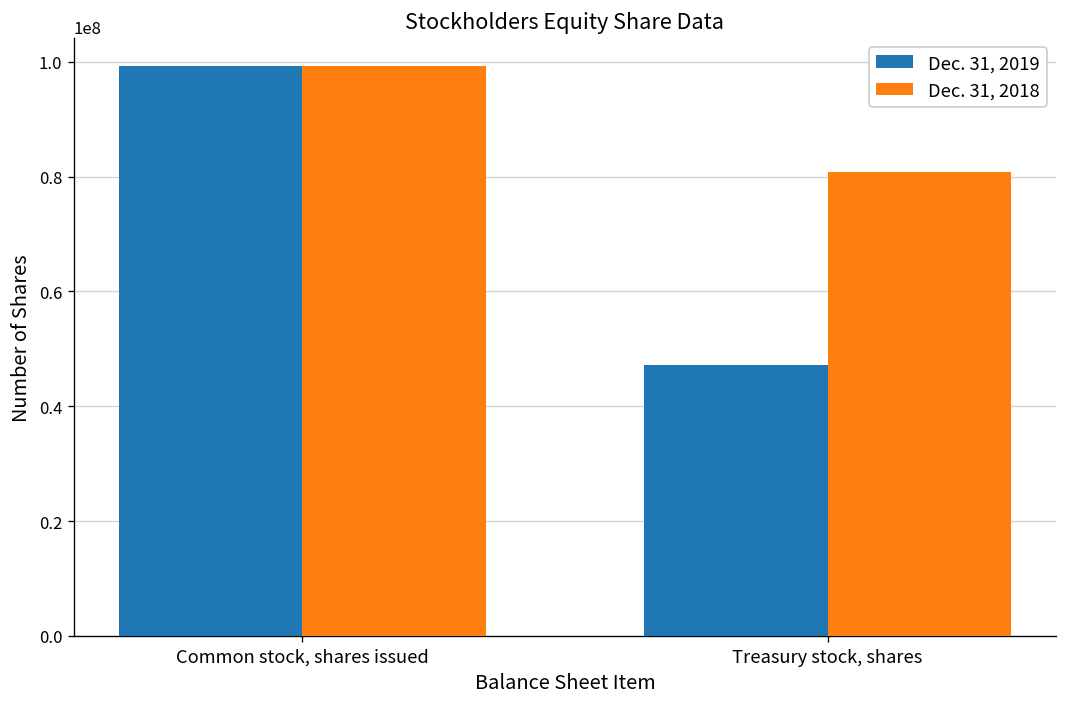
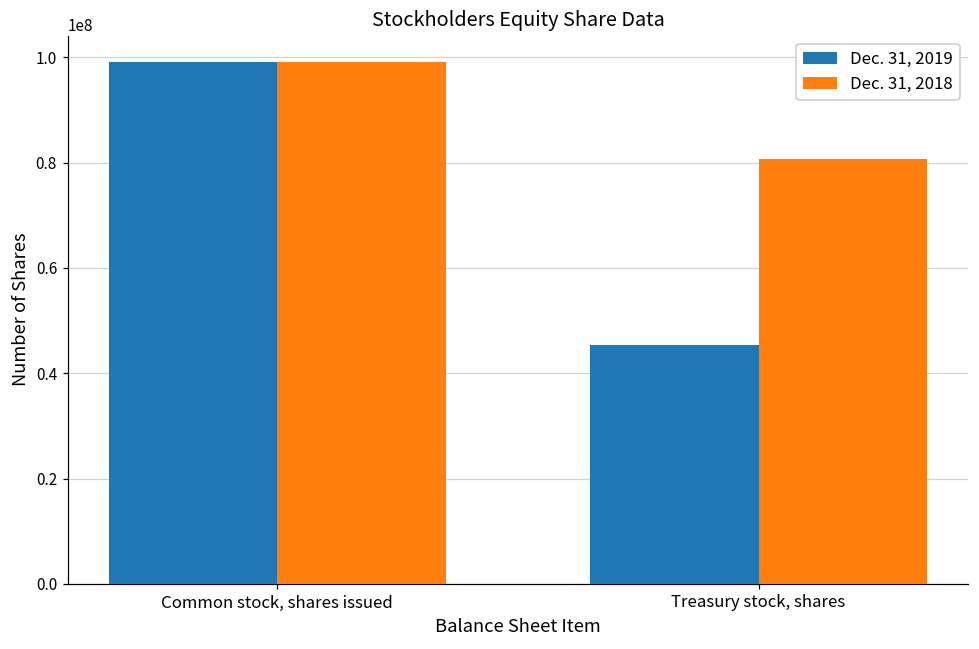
Dec. 31, 2019, Treasury stock, shares: 47000000 -> 45000000
